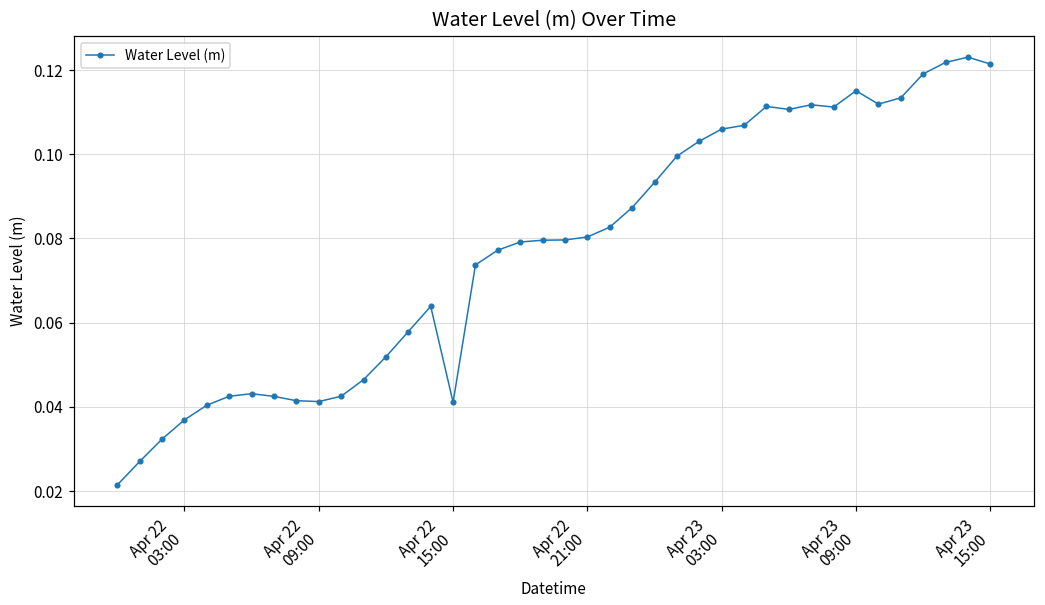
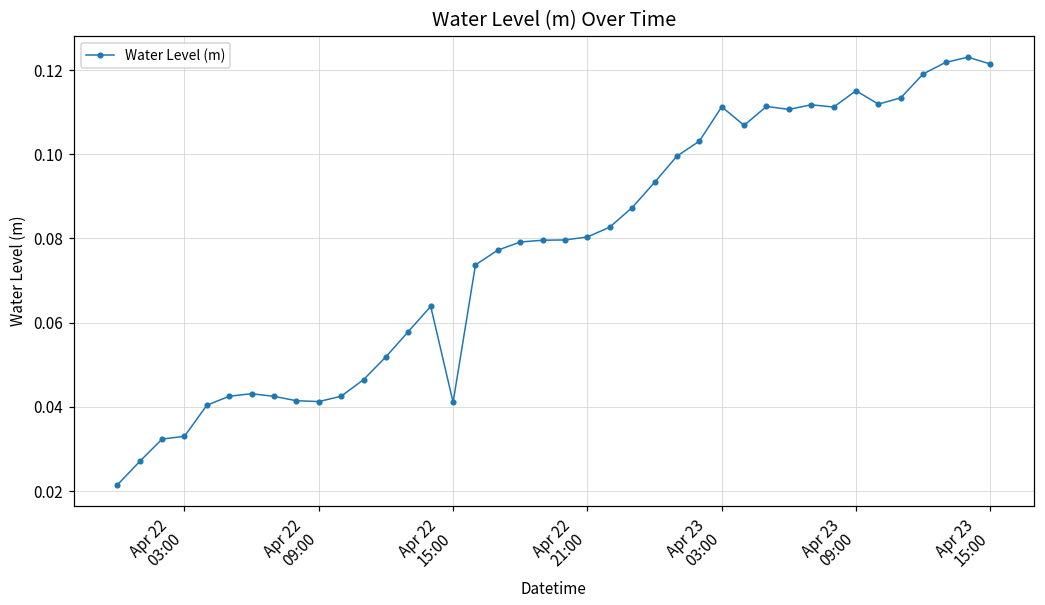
Apr 22 03:00: 0.037 -> 0.033
Apr 23 03:00: 0.106 -> 0.111
